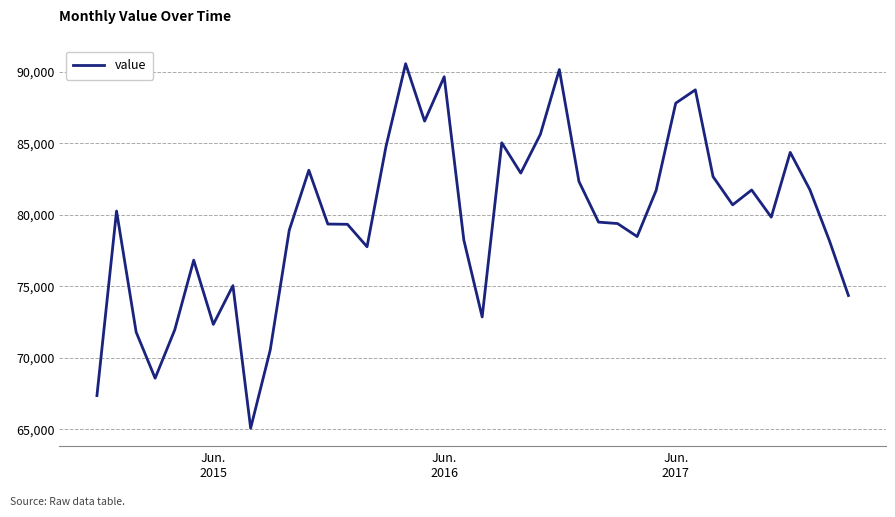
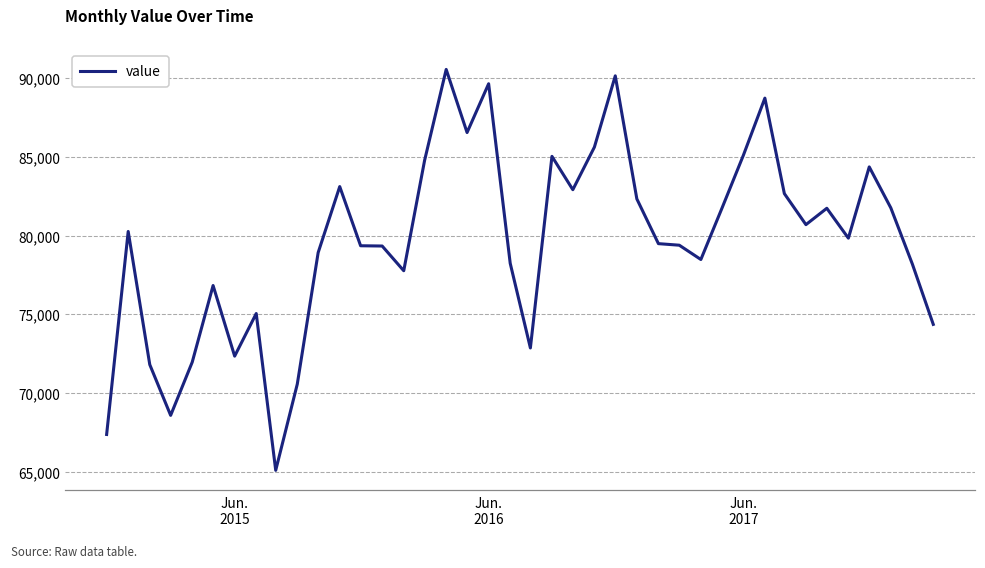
Jun. 2017: 87,800 -> 85,100
